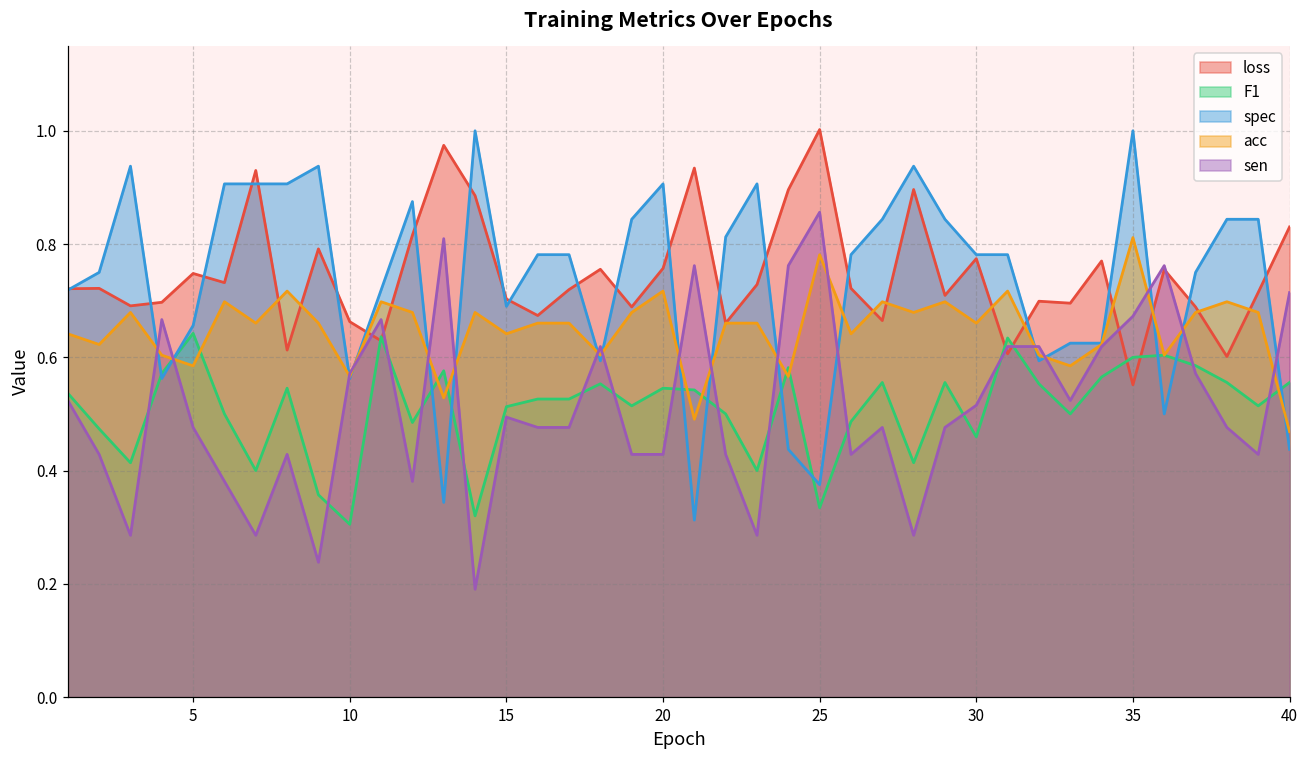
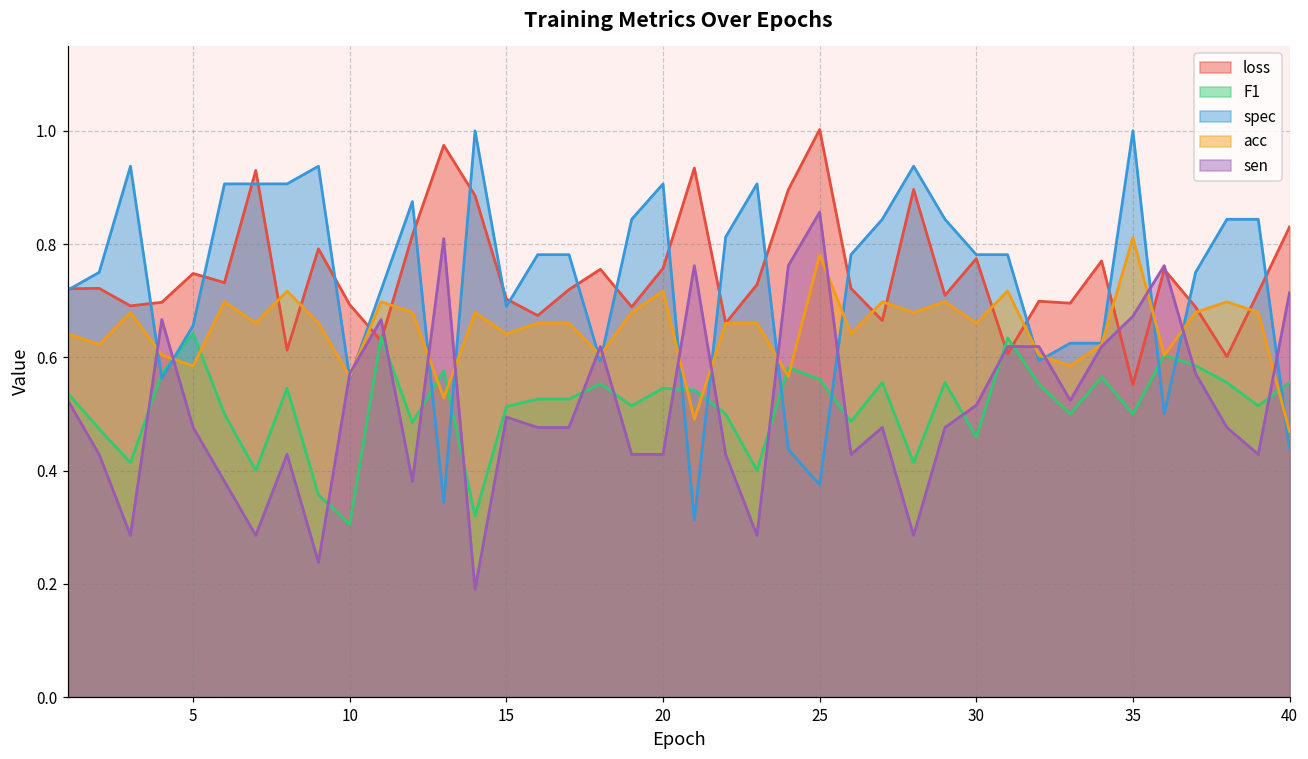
loss, 10: 0.66 -> 0.69
F1, 25: 0.33 -> 0.56
F1, 35: 0.6 -> 0.5
